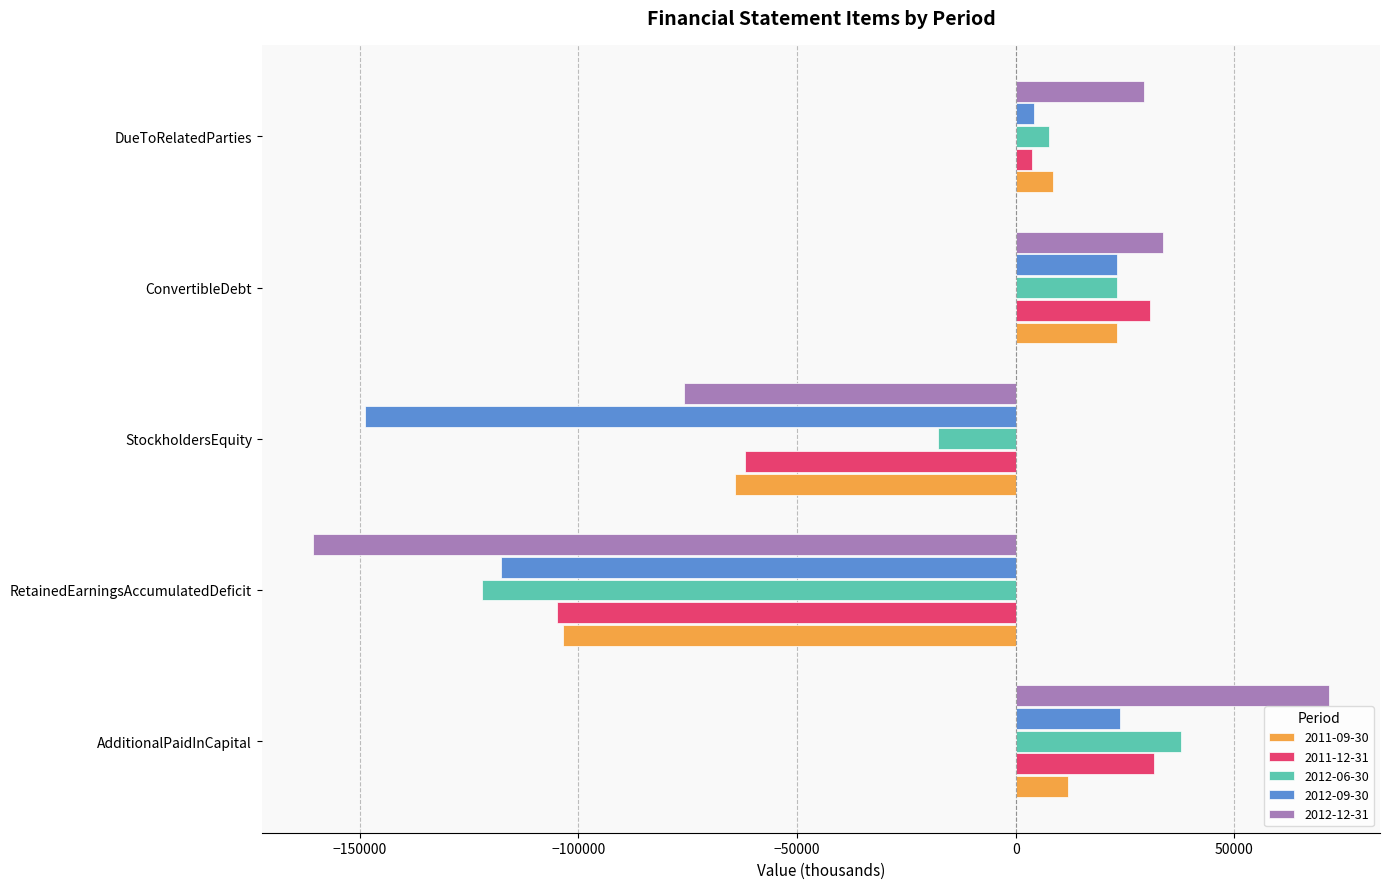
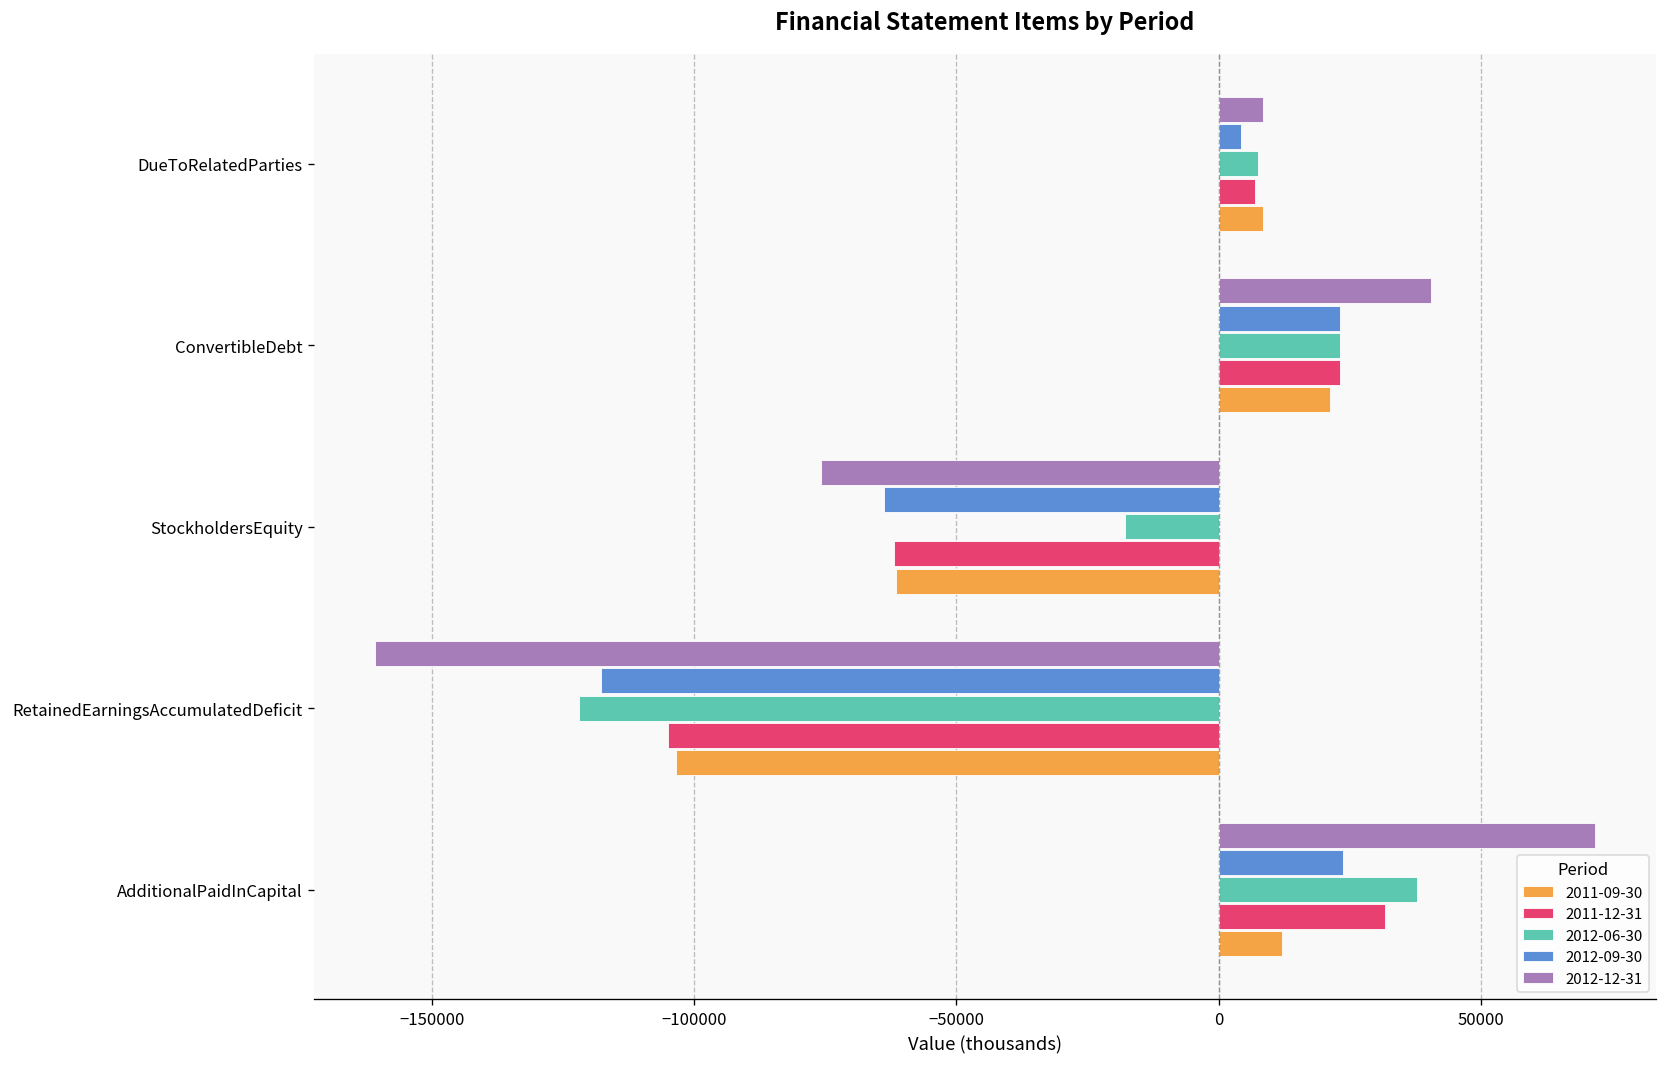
2012-12-31, DueToRelatedParties: 29000 -> 8000
2011-12-31, DueToRelatedParties: 4000 -> 7000
2012-12-31, ConvertibleDebt: 34000 -> 41000
2011-12-31, ConvertibleDebt: 31000 -> 23000
2011-09-30, ConvertibleDebt: 23000 -> 21000
2012-09-30, StockholdersEquity: -149000 -> -64000
2011-09-30, StockholdersEquity: -64000 -> -61000
